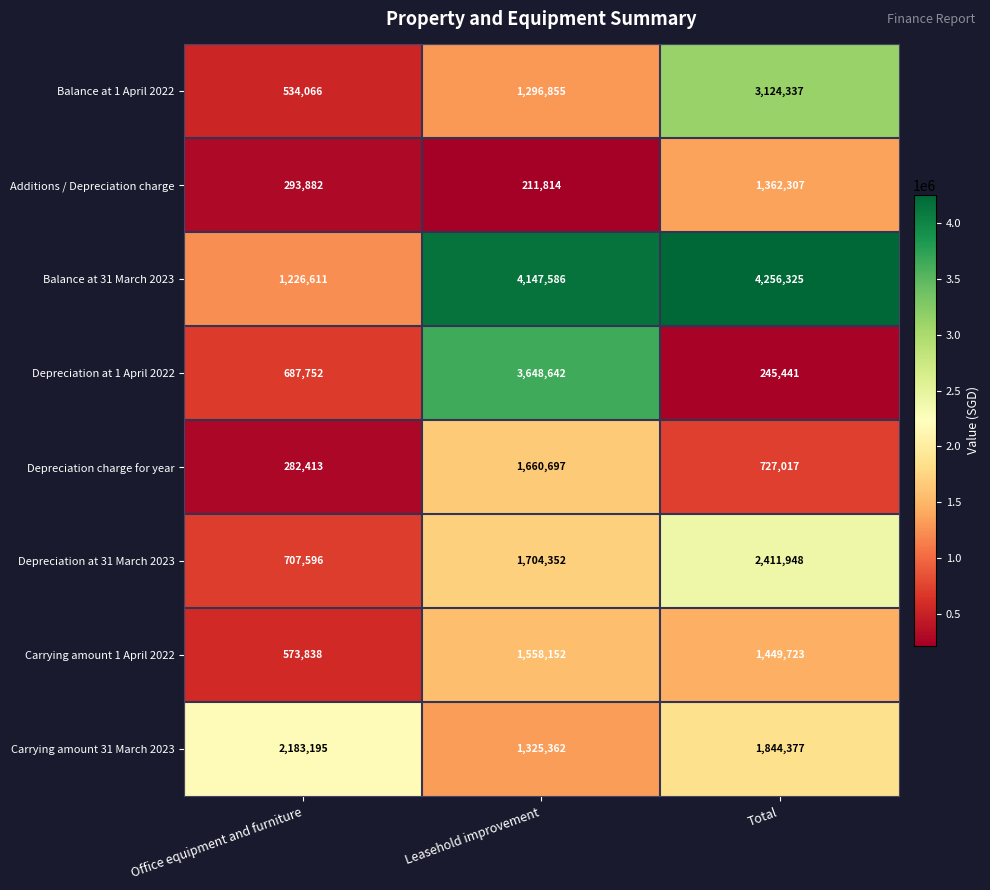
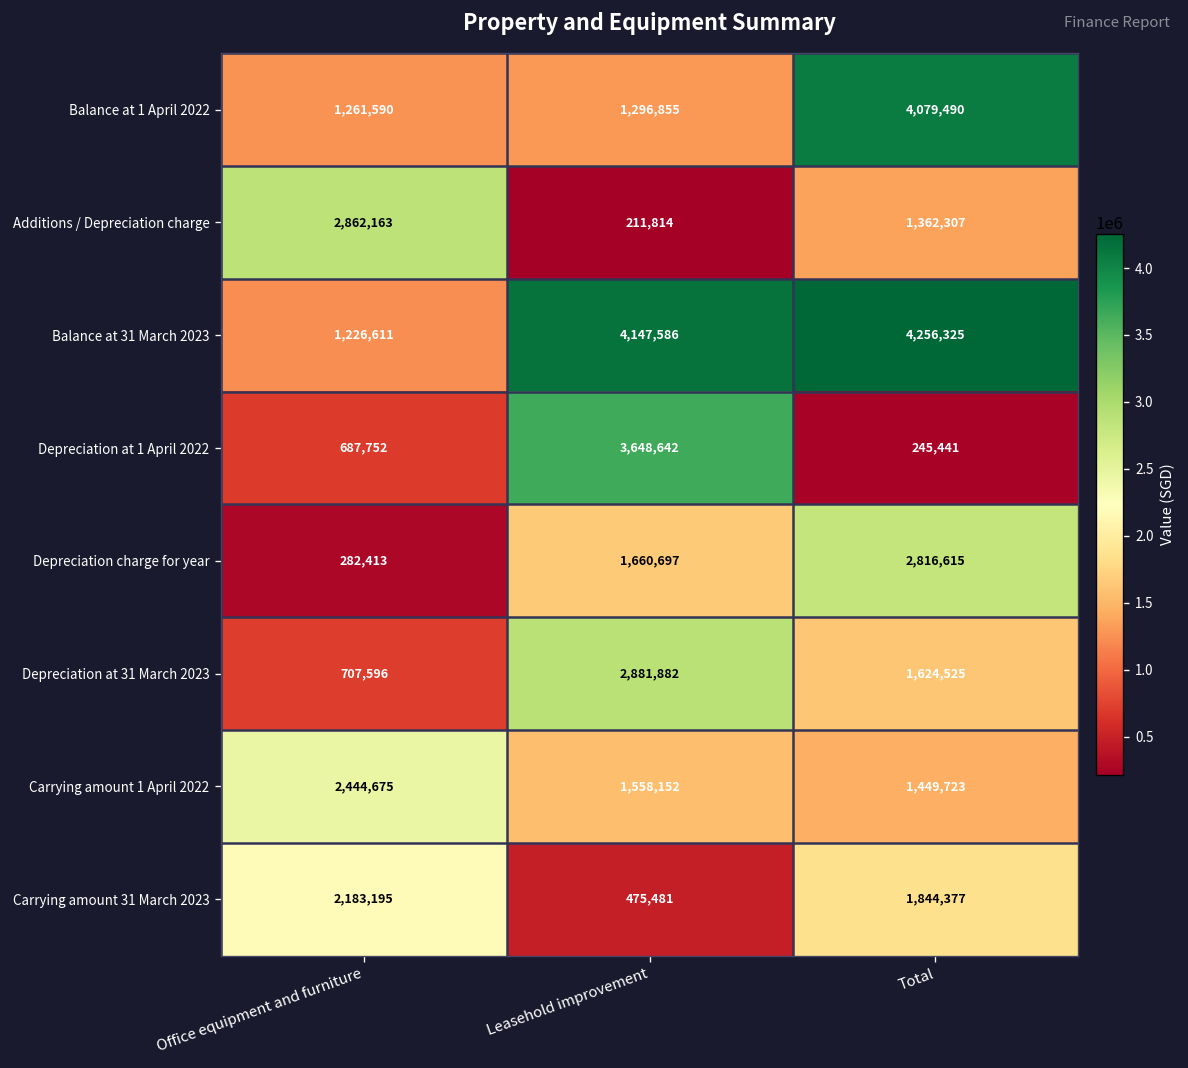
Balance at 1 April 2022, Office equipment and furniture: 534,066 -> 1,261,590
Balance at 1 April 2022, Total: 3,124,337 -> 4,079,490
Additions / Depreciation charge, Office equipment and furniture: 293,882 -> 2,862,163
Depreciation charge for year, Total: 727,017 -> 2,816,615
Depreciation at 31 March 2023, Leasehold improvement: 1,704,352 -> 2,881,882
Depreciation at 31 March 2023, Total: 2,411,948 -> 1,624,525
Carrying amount 1 April 2022, Office equipment and furniture: 573,838 -> 2,444,675
Carrying amount 31 March 2023, Leasehold improvement: 1,325,362 -> 475,481
